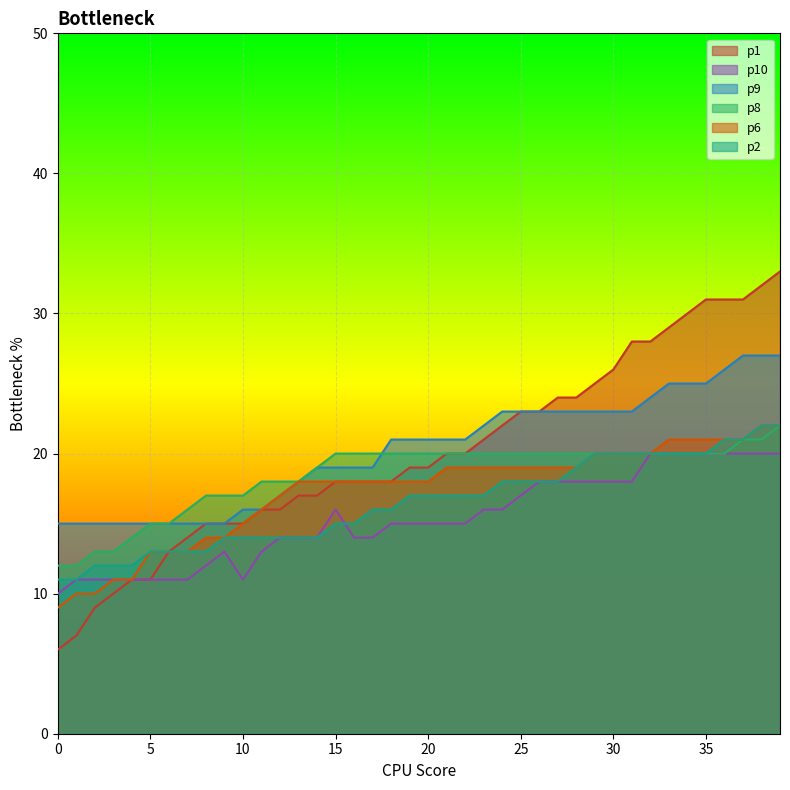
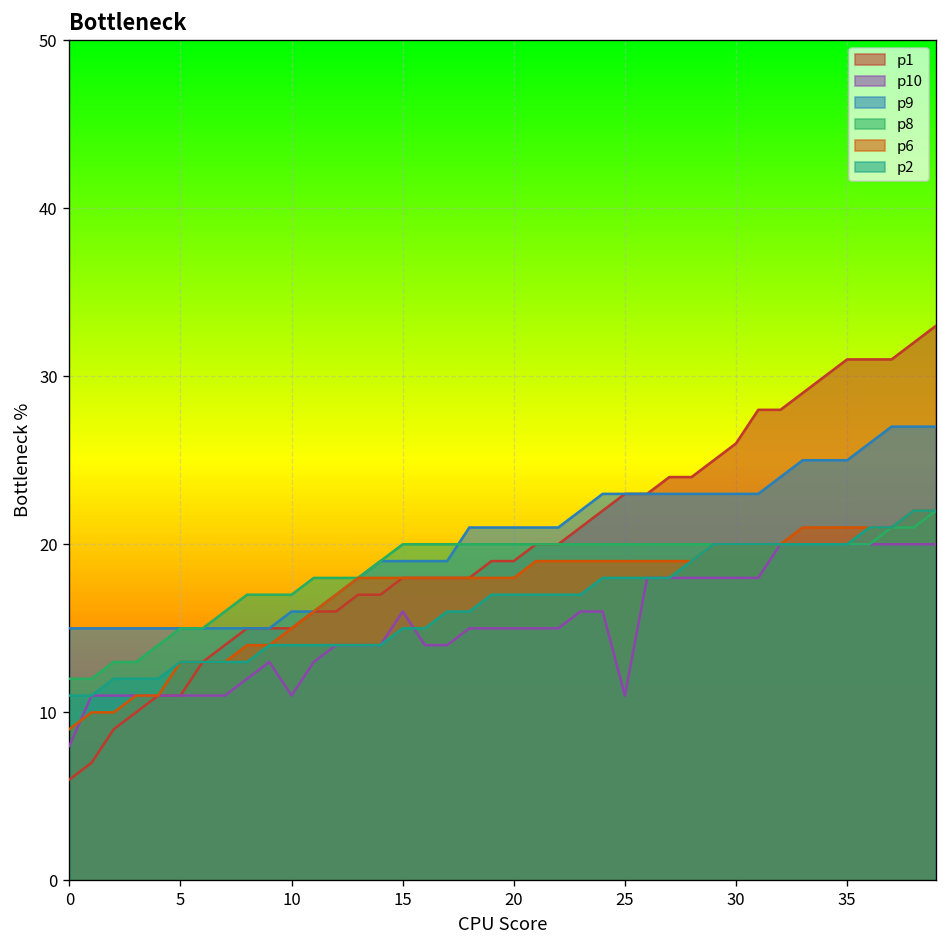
p10, 0: 10 -> 8
p10, 25: 17 -> 11
